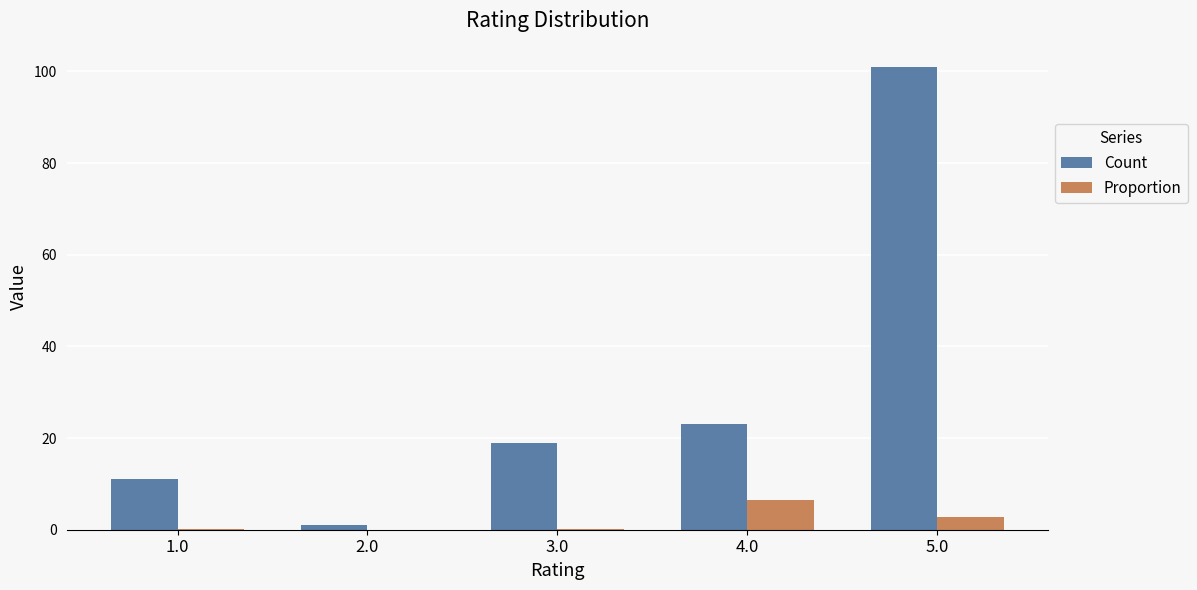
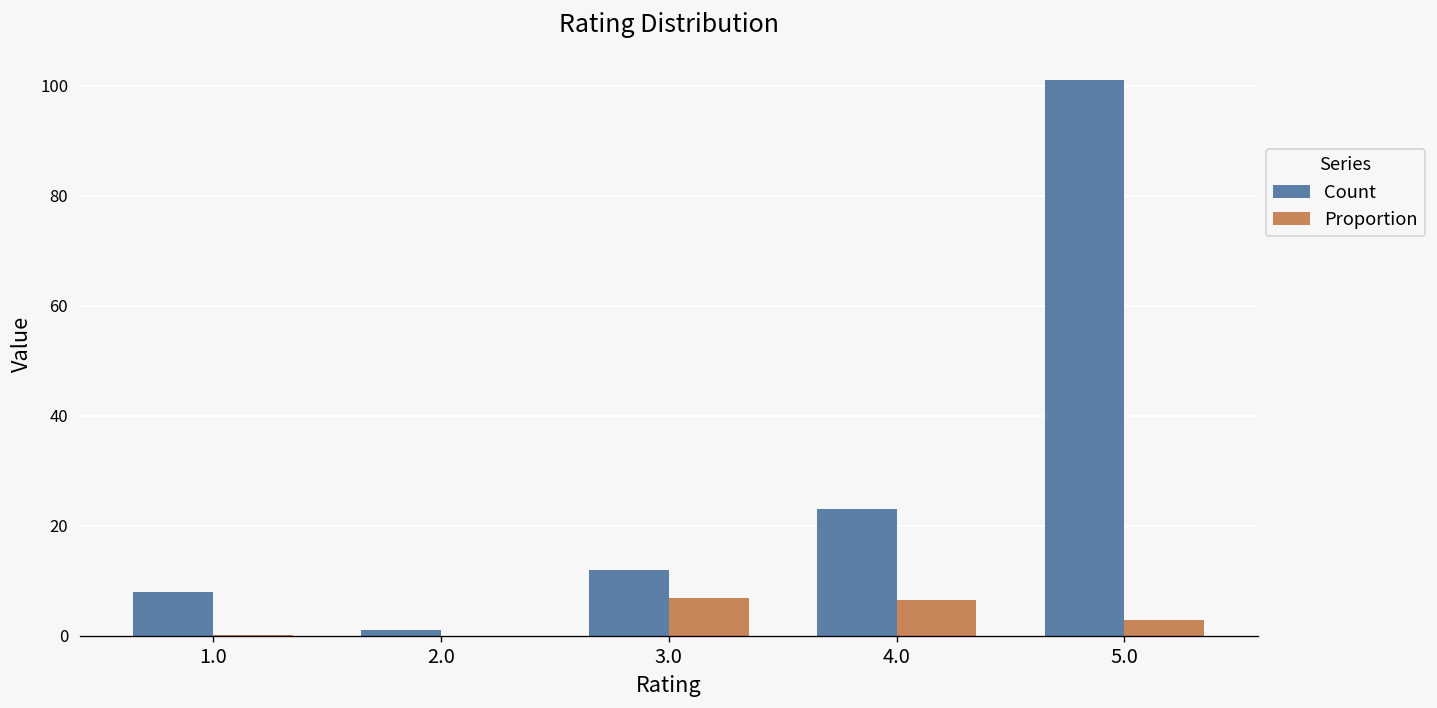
Count, 1.0: 11 -> 8
Count, 3.0: 19 -> 12
Proportion, 3.0: 0 -> 7
